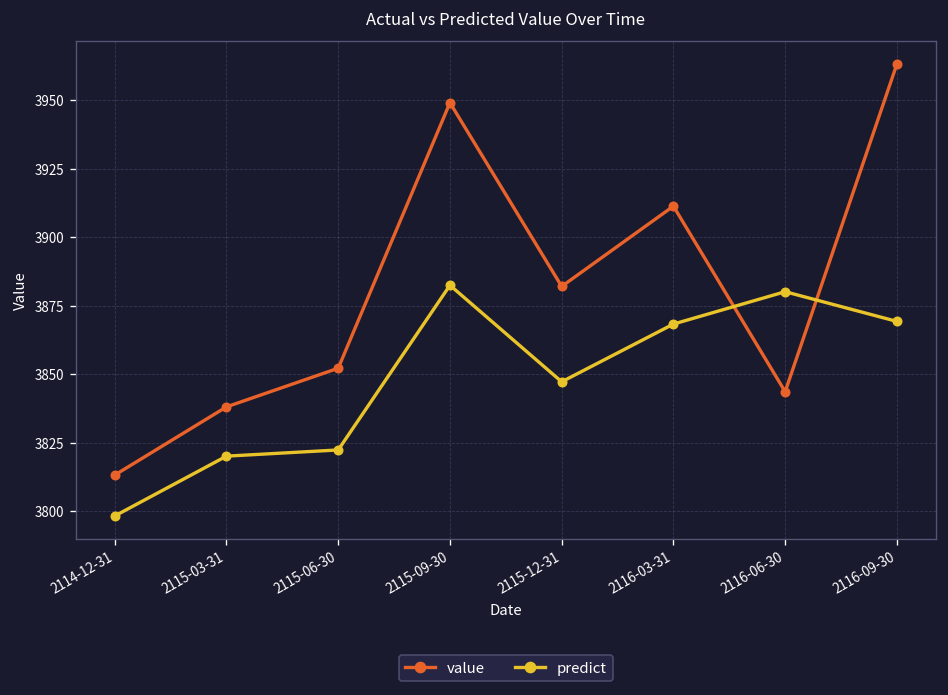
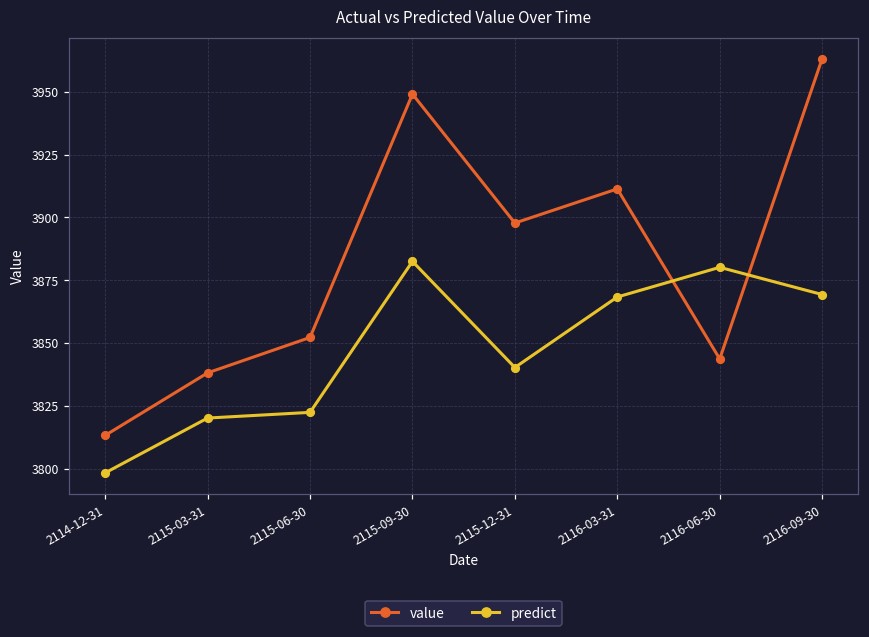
value, 2115-12-31: 3882 -> 3898
predict, 2115-12-31: 3847 -> 3840
